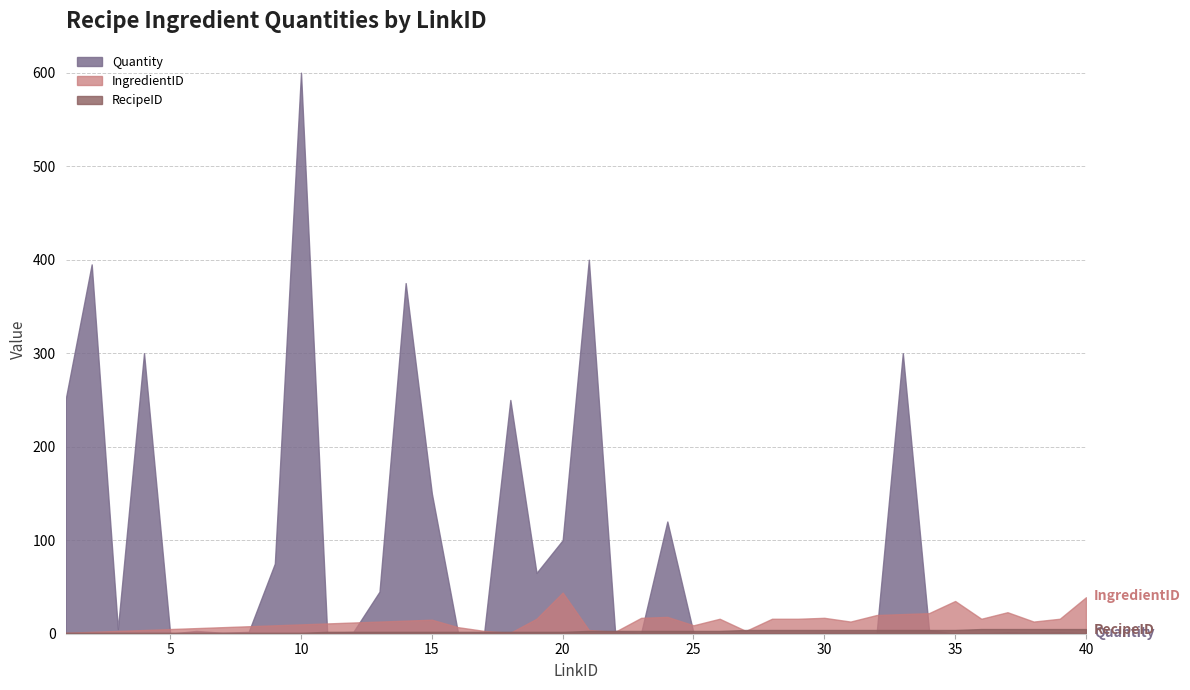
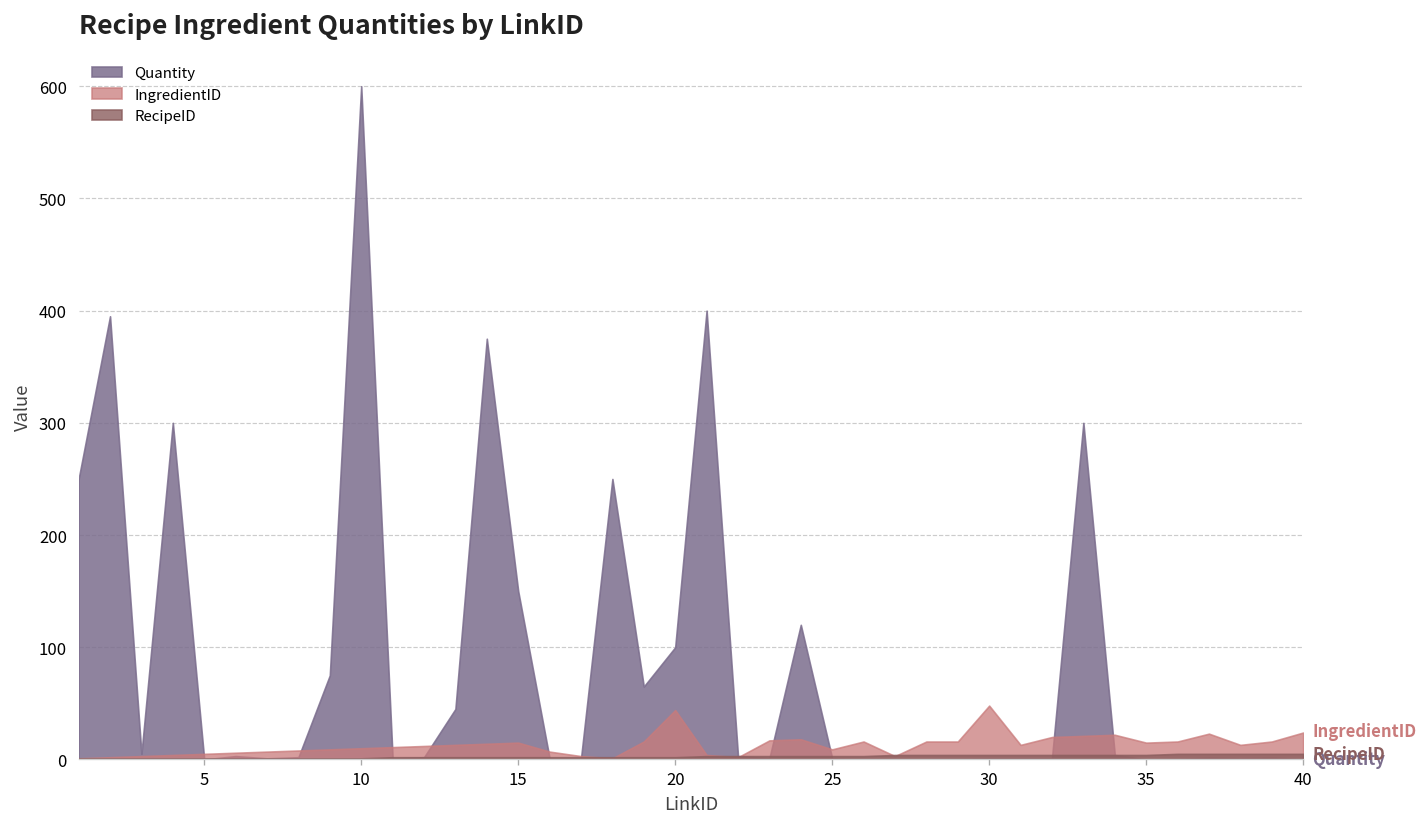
IngredientID, 30: 20 -> 50
IngredientID, 35: 40 -> 20
IngredientID, 40: 40 -> 20
